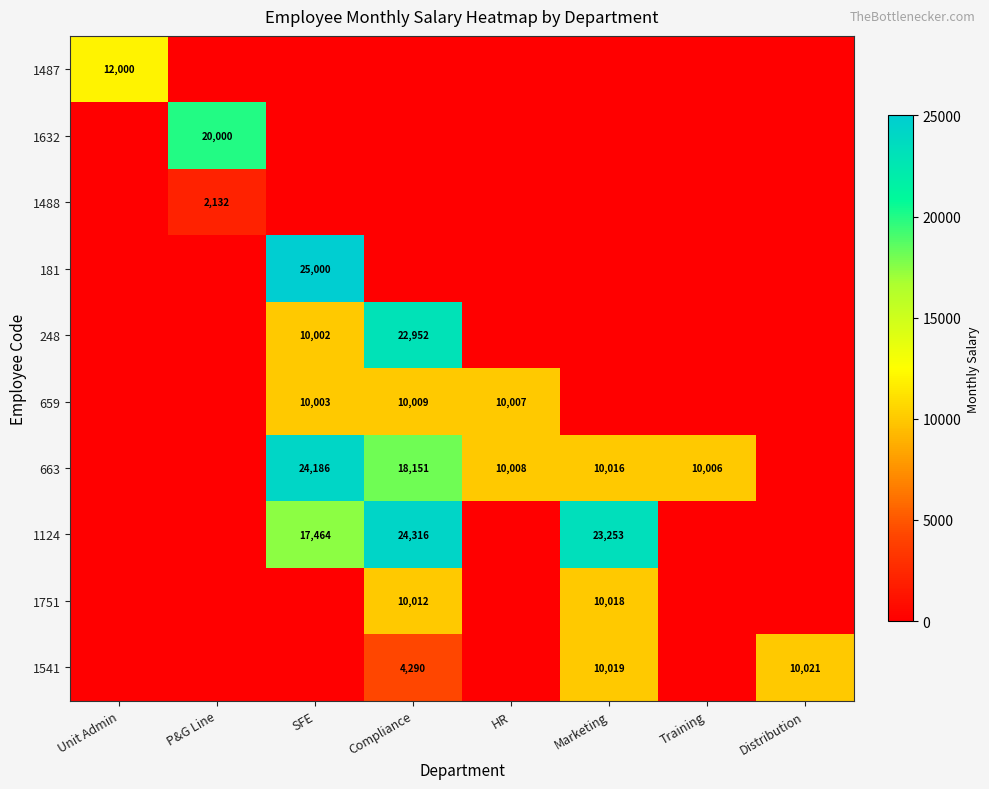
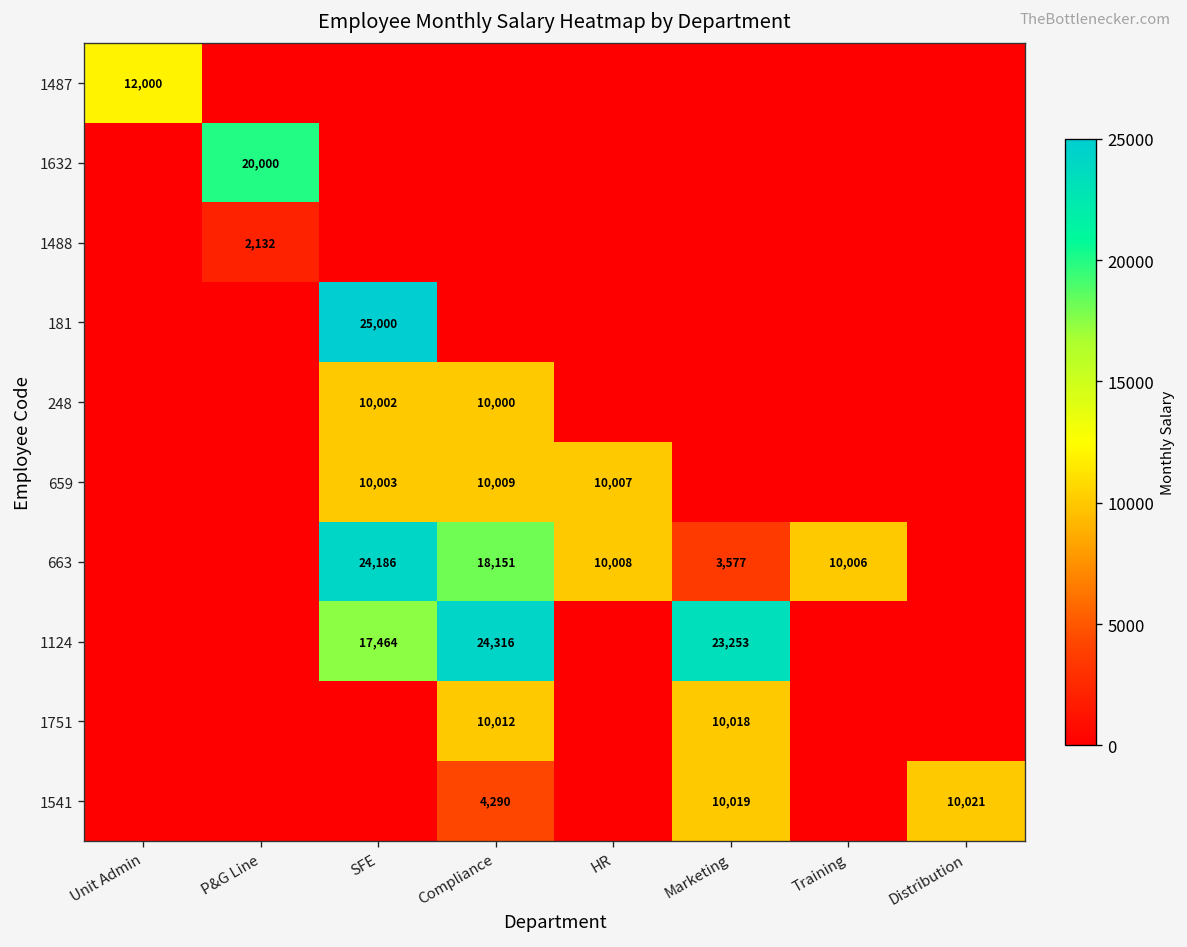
248, Compliance: 22,952 -> 10,000
663, Marketing: 10,016 -> 3,577
